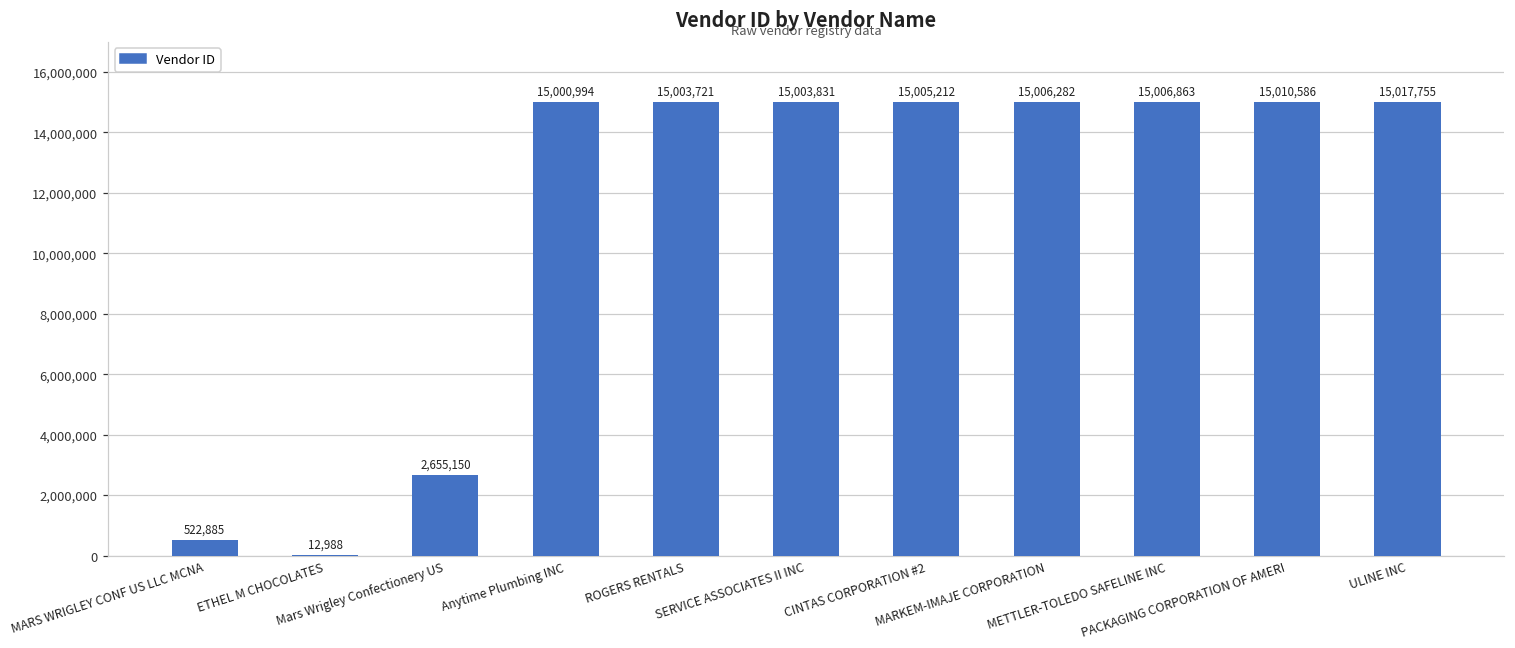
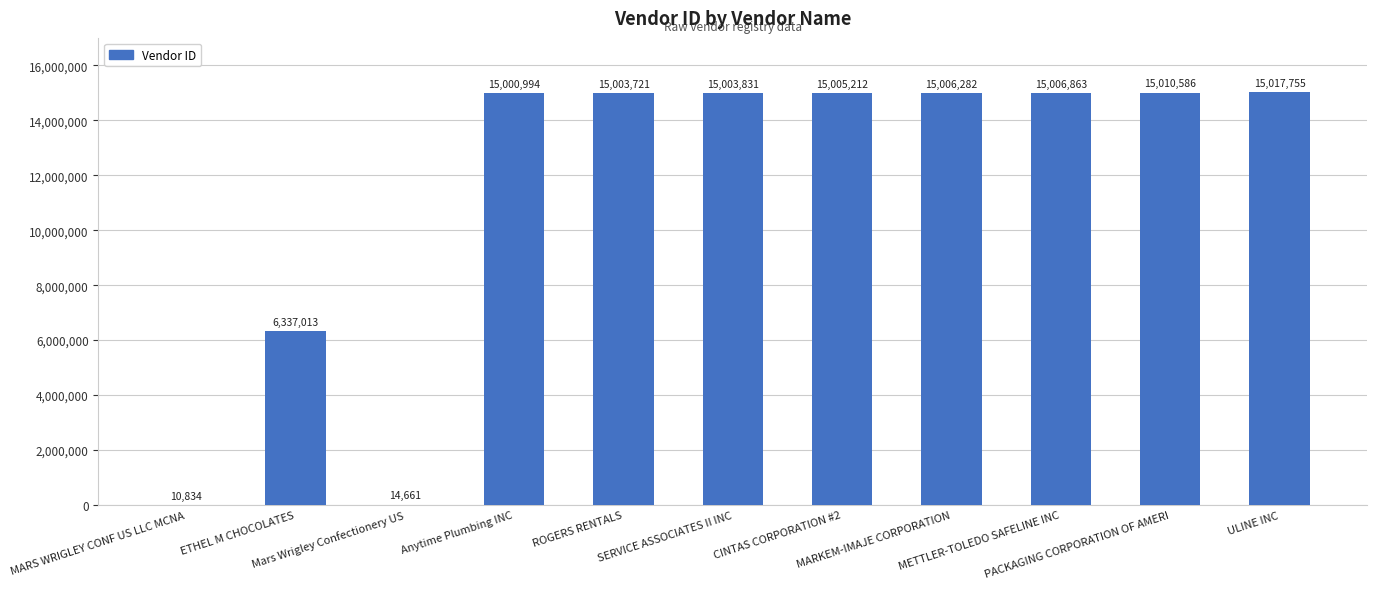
MARS WRIGLEY CONF US LLC MCNA: 522,885 -> 10,834
ETHEL M CHOCOLATES: 12,988 -> 6,337,013
Mars Wrigley Confectionery US: 2,655,150 -> 14,661
